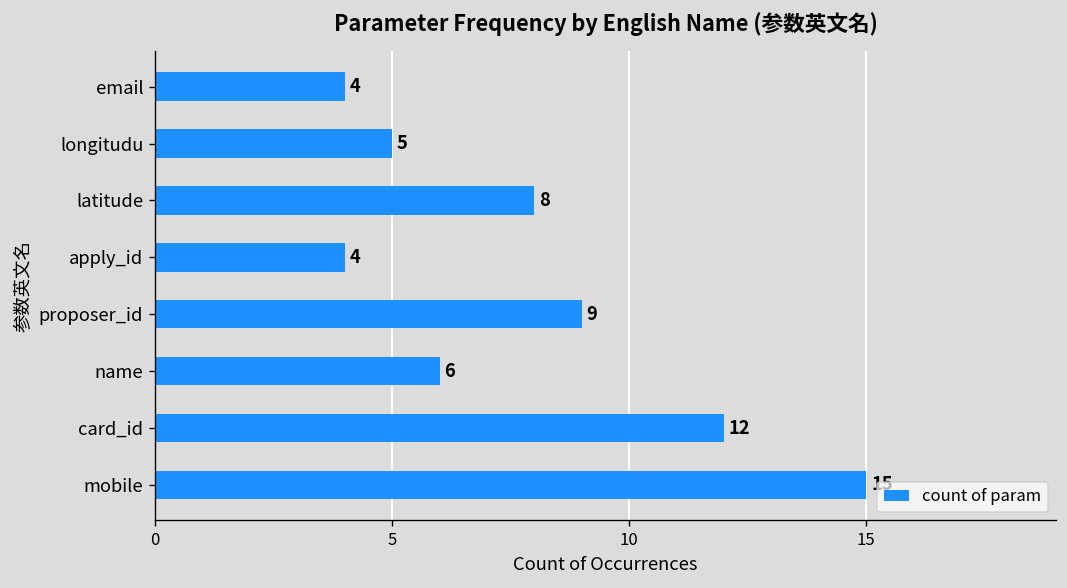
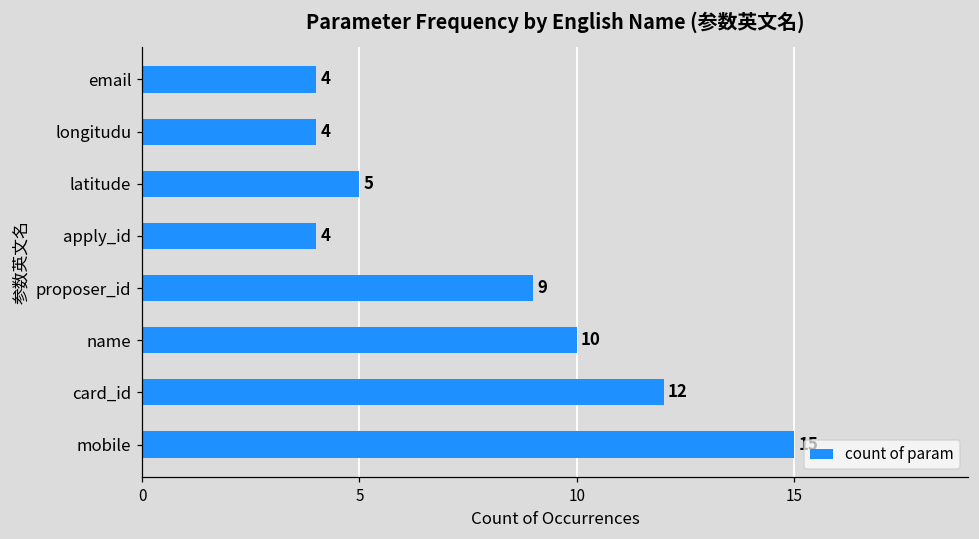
longitudu: 5 -> 4
latitude: 8 -> 5
name: 6 -> 10
